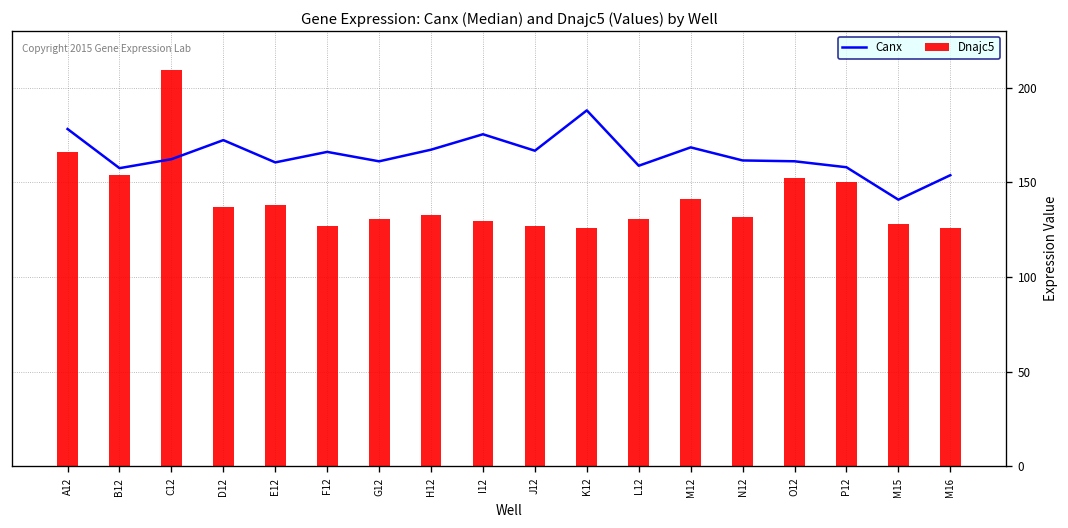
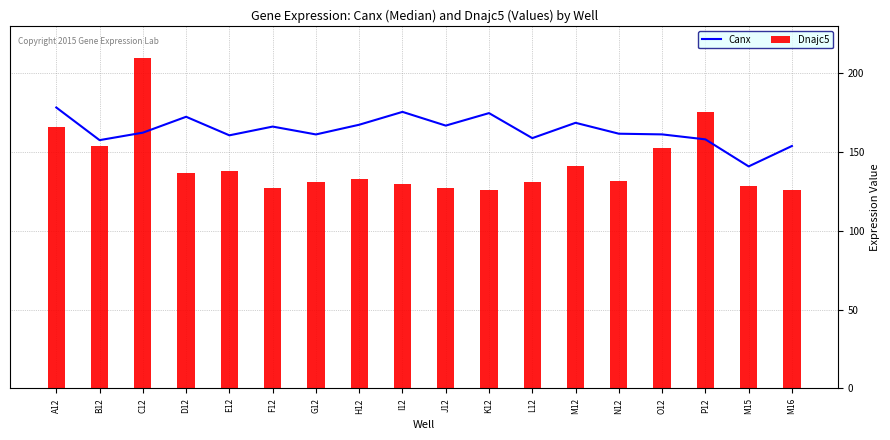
Canx, K12: 188 -> 175
Dnajc5, P12: 150 -> 175
